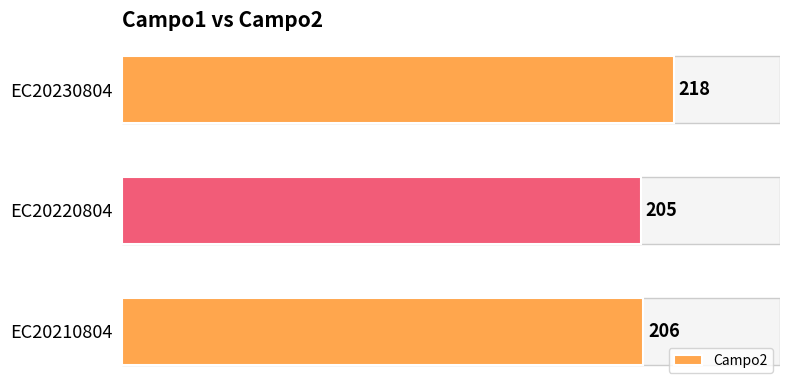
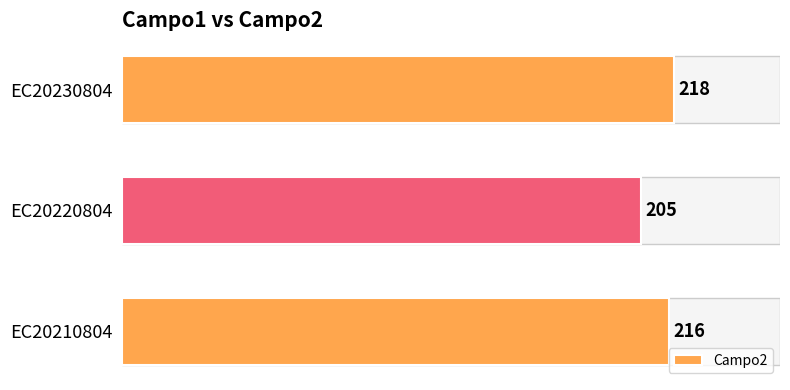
EC20210804: 206 -> 216
